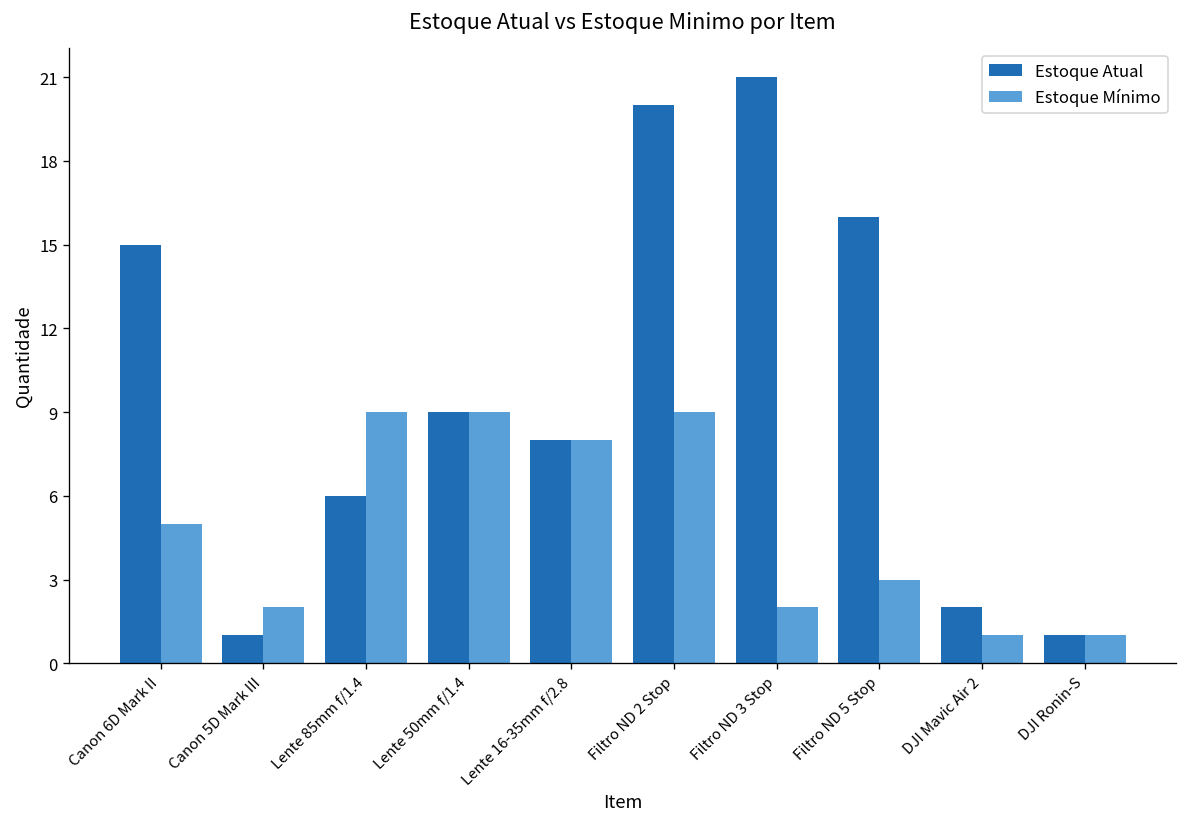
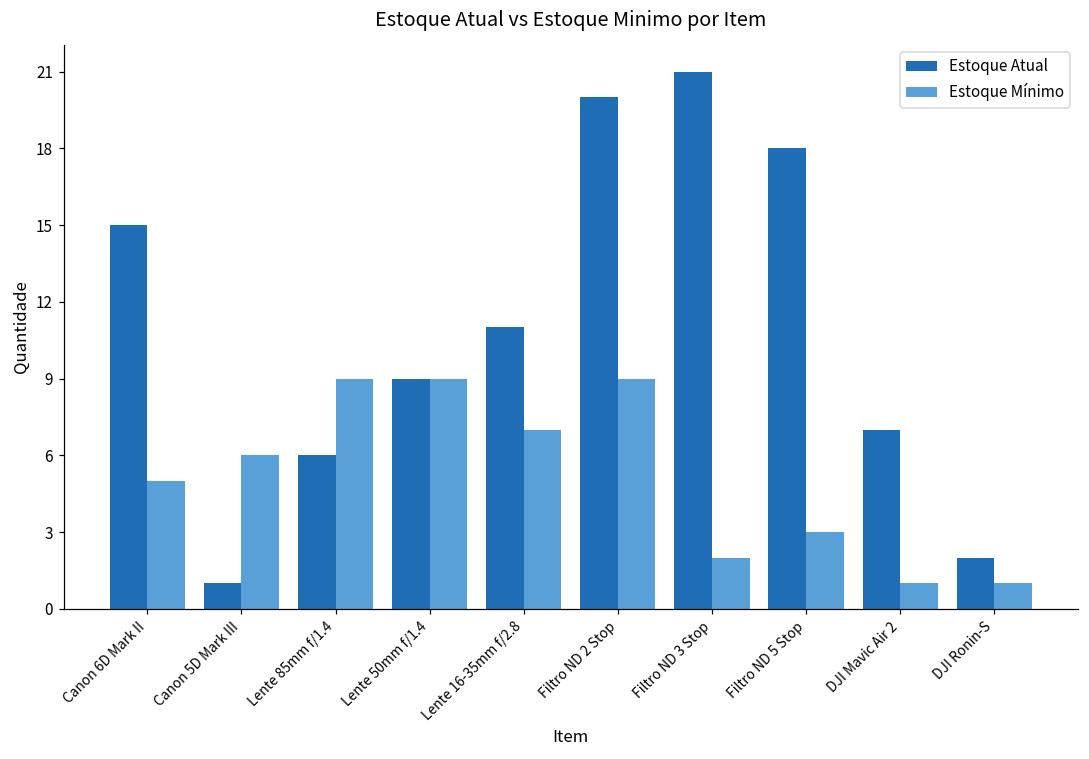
Estoque Mínimo, Canon 5D Mark III: 2 -> 6
Estoque Atual, Lente 16-35mm f/2.8: 8 -> 11
Estoque Mínimo, Lente 16-35mm f/2.8: 8 -> 7
Estoque Atual, Filtro ND 5 Stop: 16 -> 18
Estoque Atual, DJI Mavic Air 2: 2 -> 7
Estoque Atual, DJI Ronin-S: 1 -> 2
